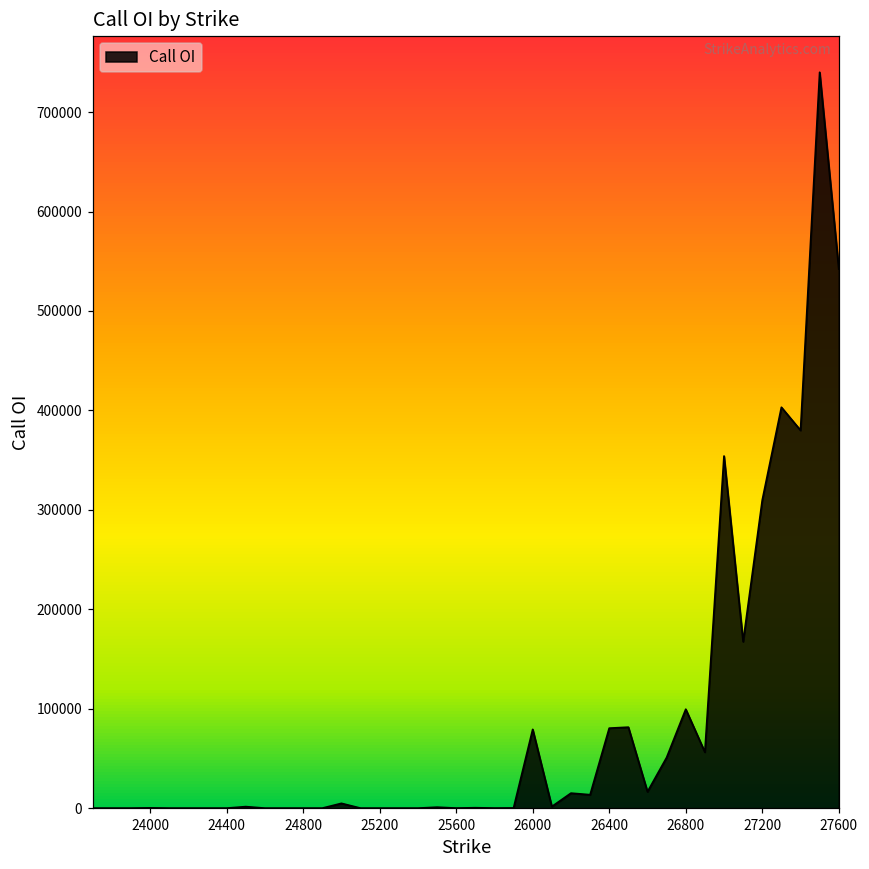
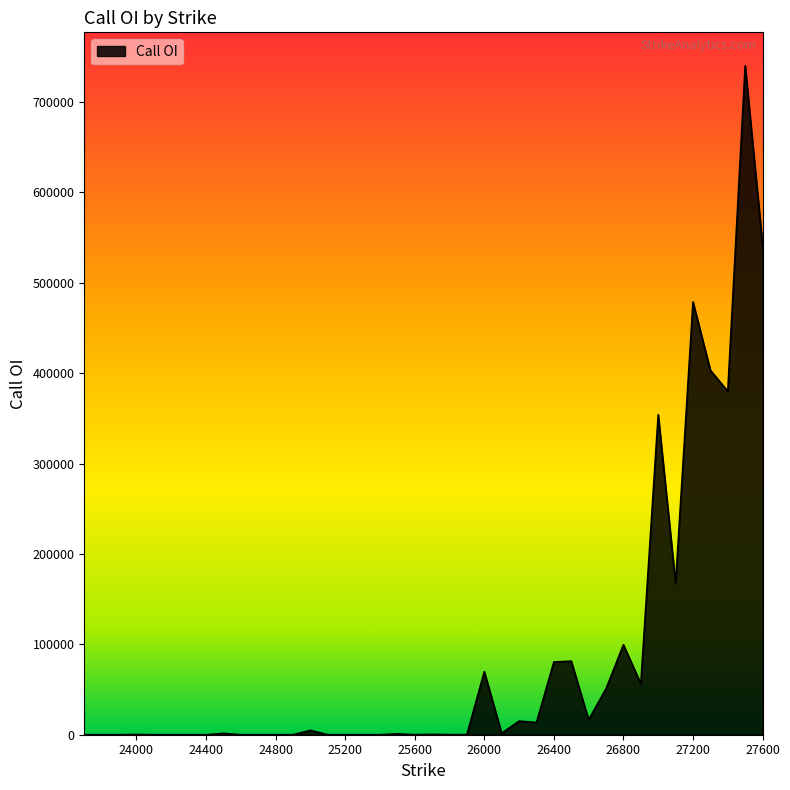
26000: 80000 -> 70000
27200: 310000 -> 480000
